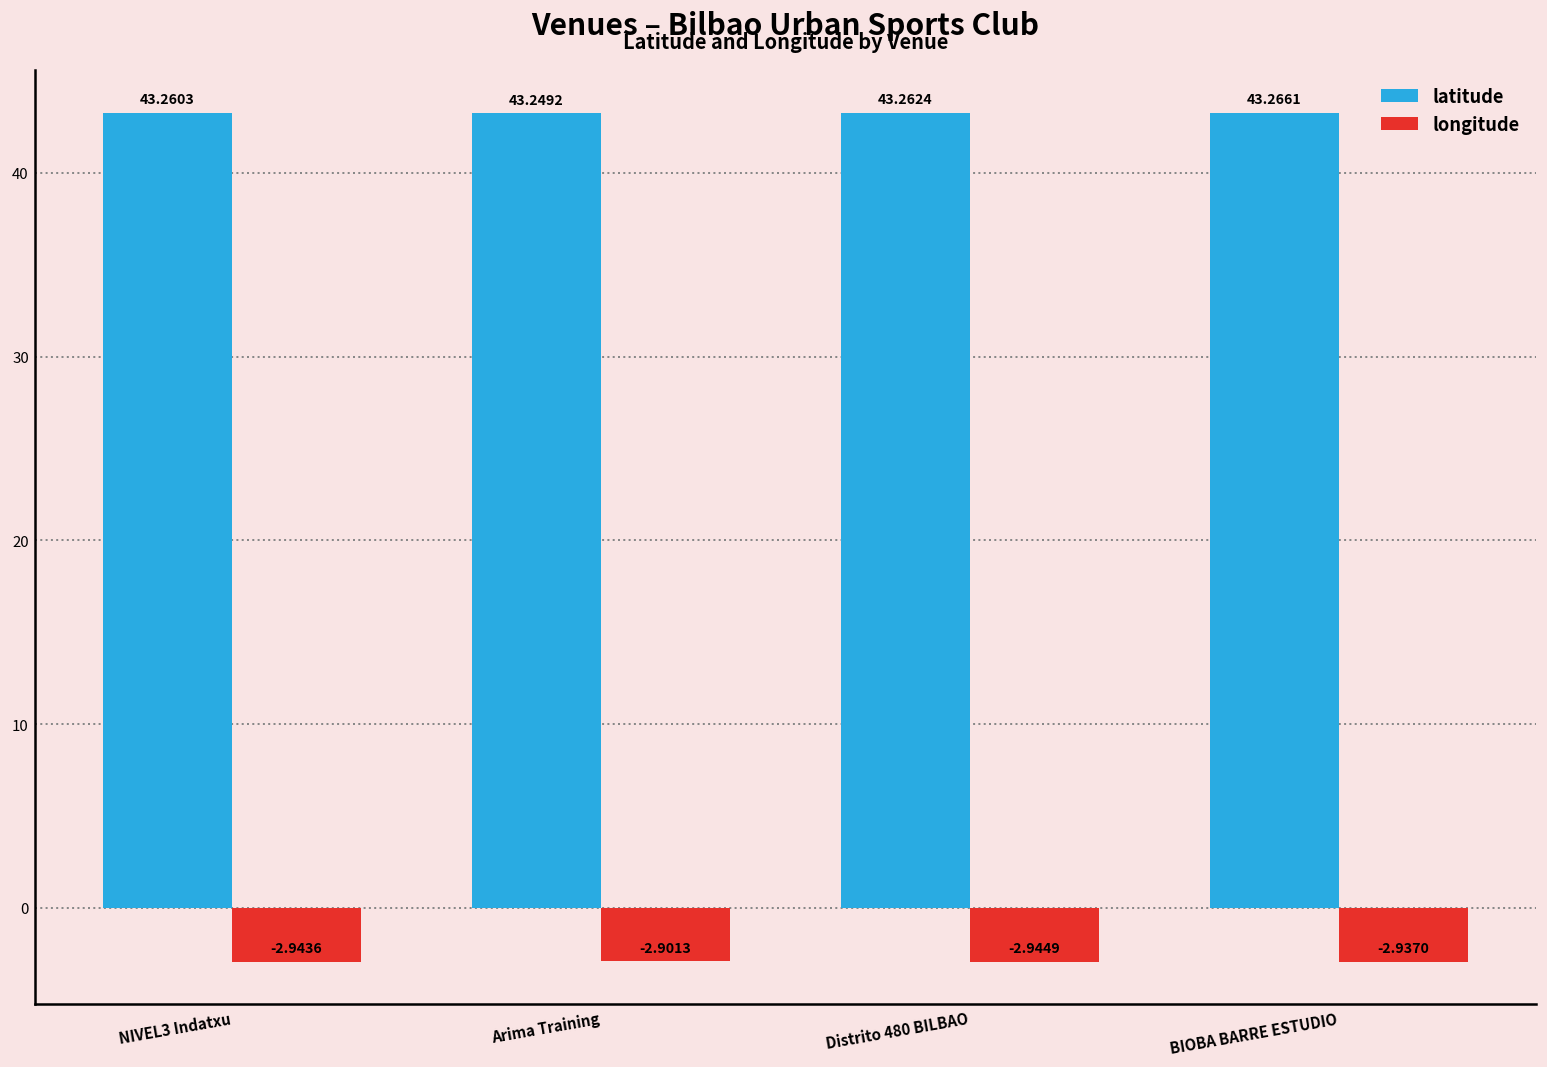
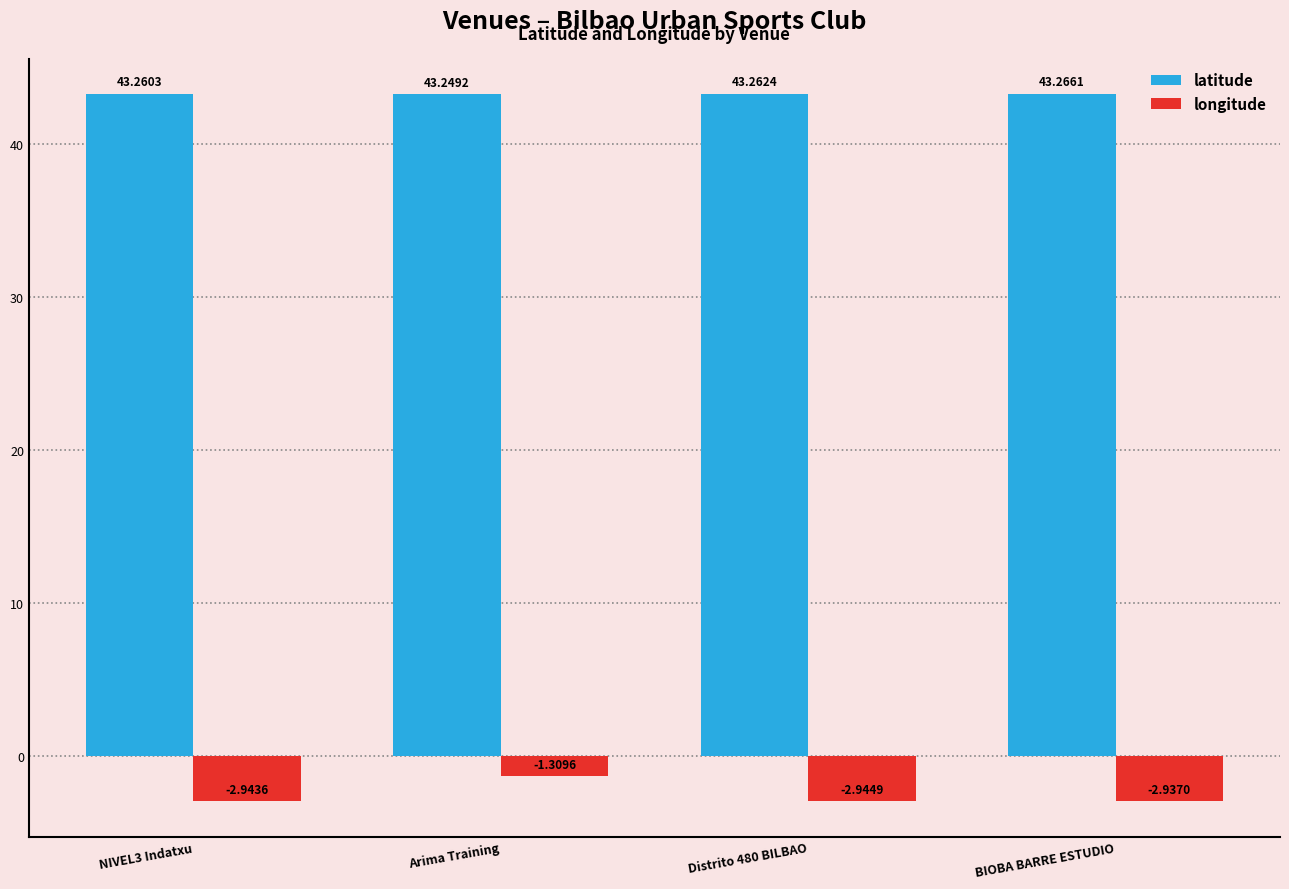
longitude, Arima Training: -2.9013 -> -1.3096
